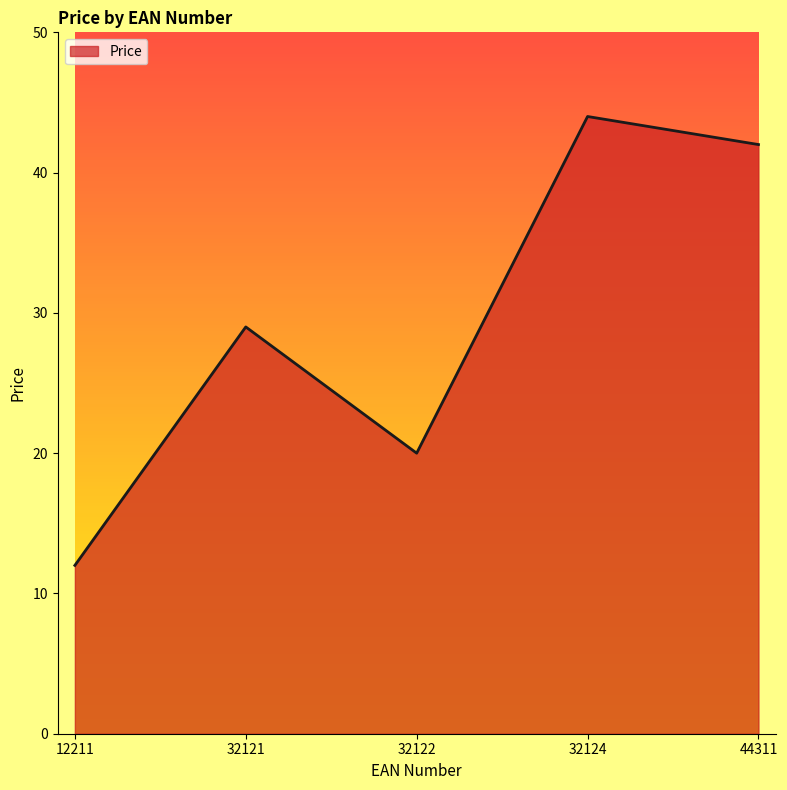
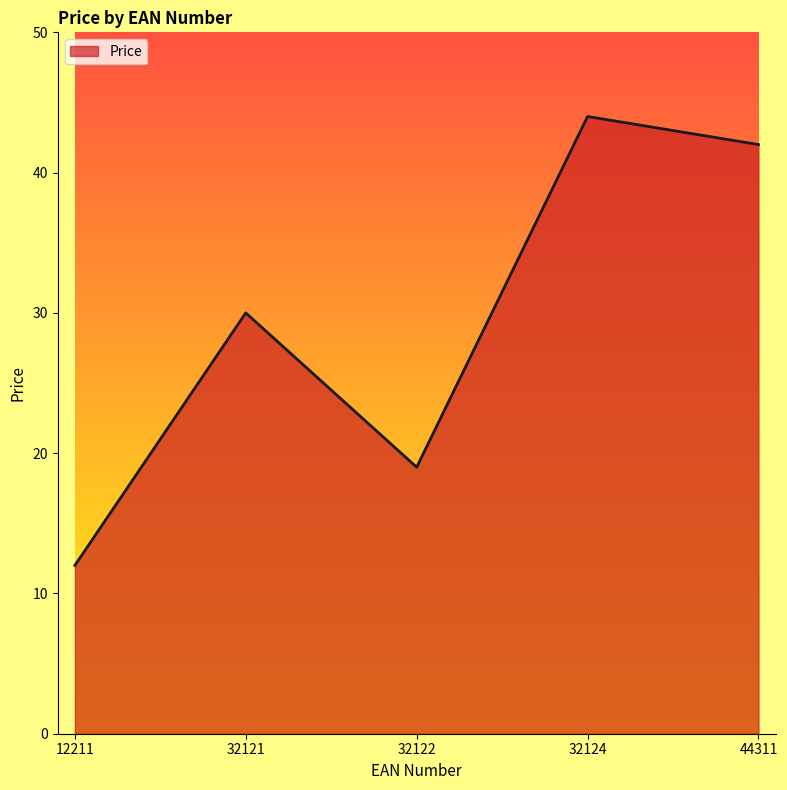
32121: 29 -> 30
32122: 20 -> 19
